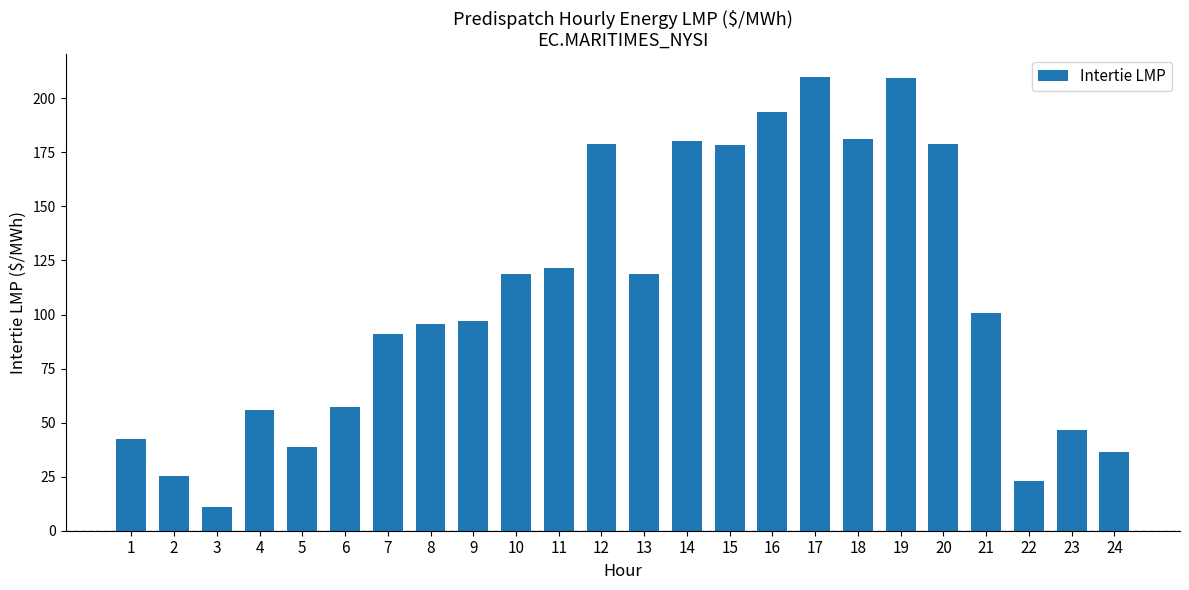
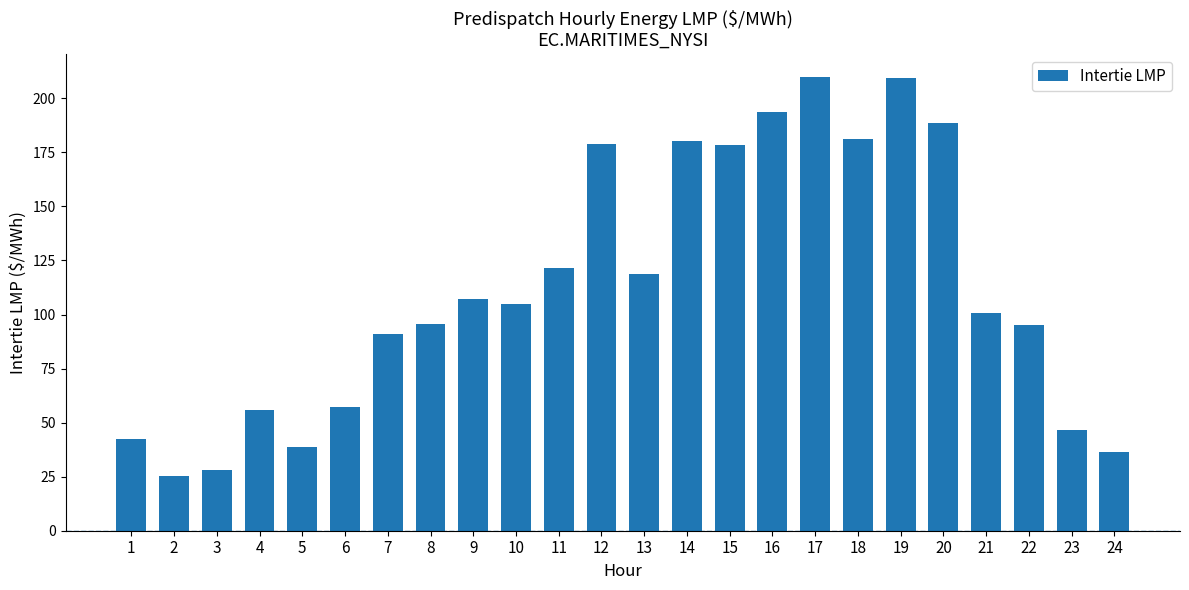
3: 11 -> 28
9: 97 -> 107
10: 119 -> 105
20: 179 -> 188
22: 23 -> 95
